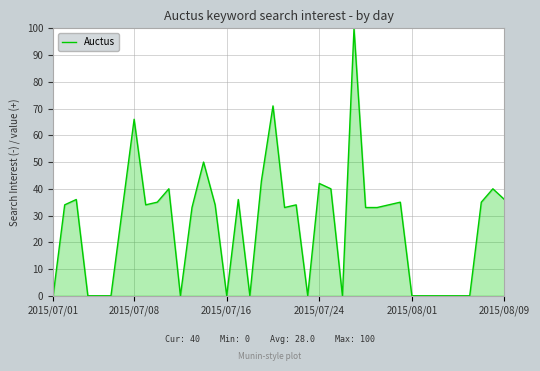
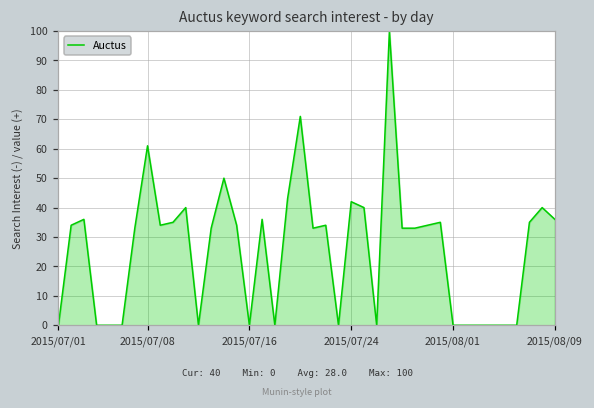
2015/07/08: 66 -> 61
